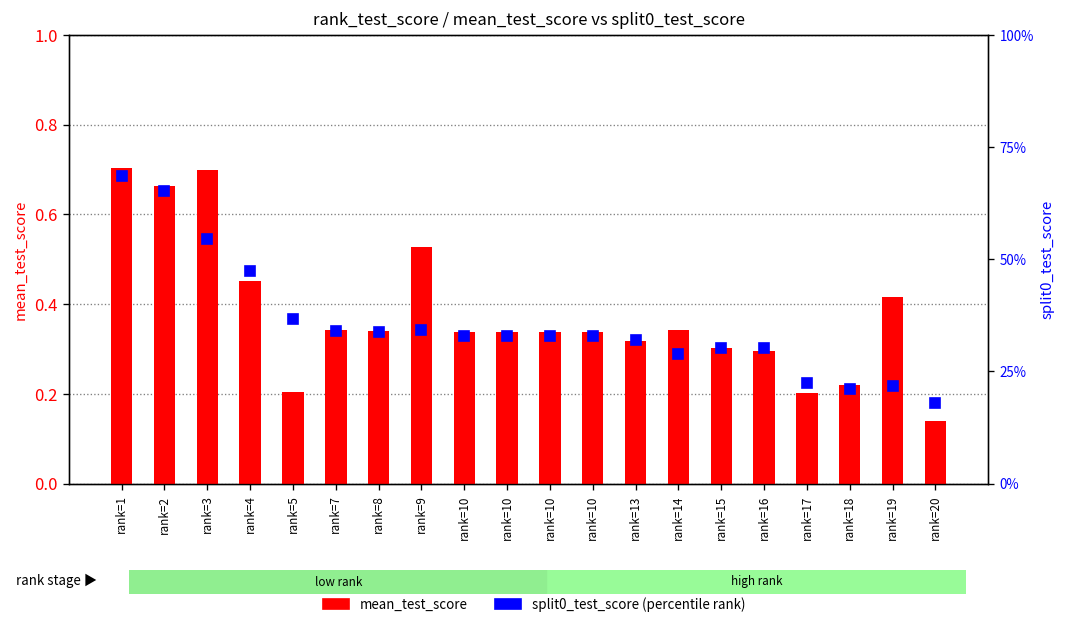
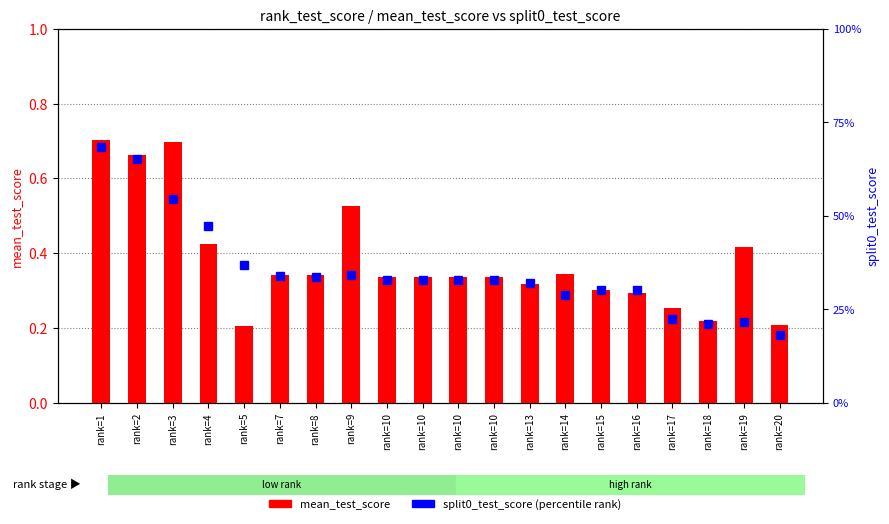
mean_test_score, rank=4: 0.45 -> 0.42
mean_test_score, rank=17: 0.20 -> 0.25
mean_test_score, rank=20: 0.14 -> 0.21
